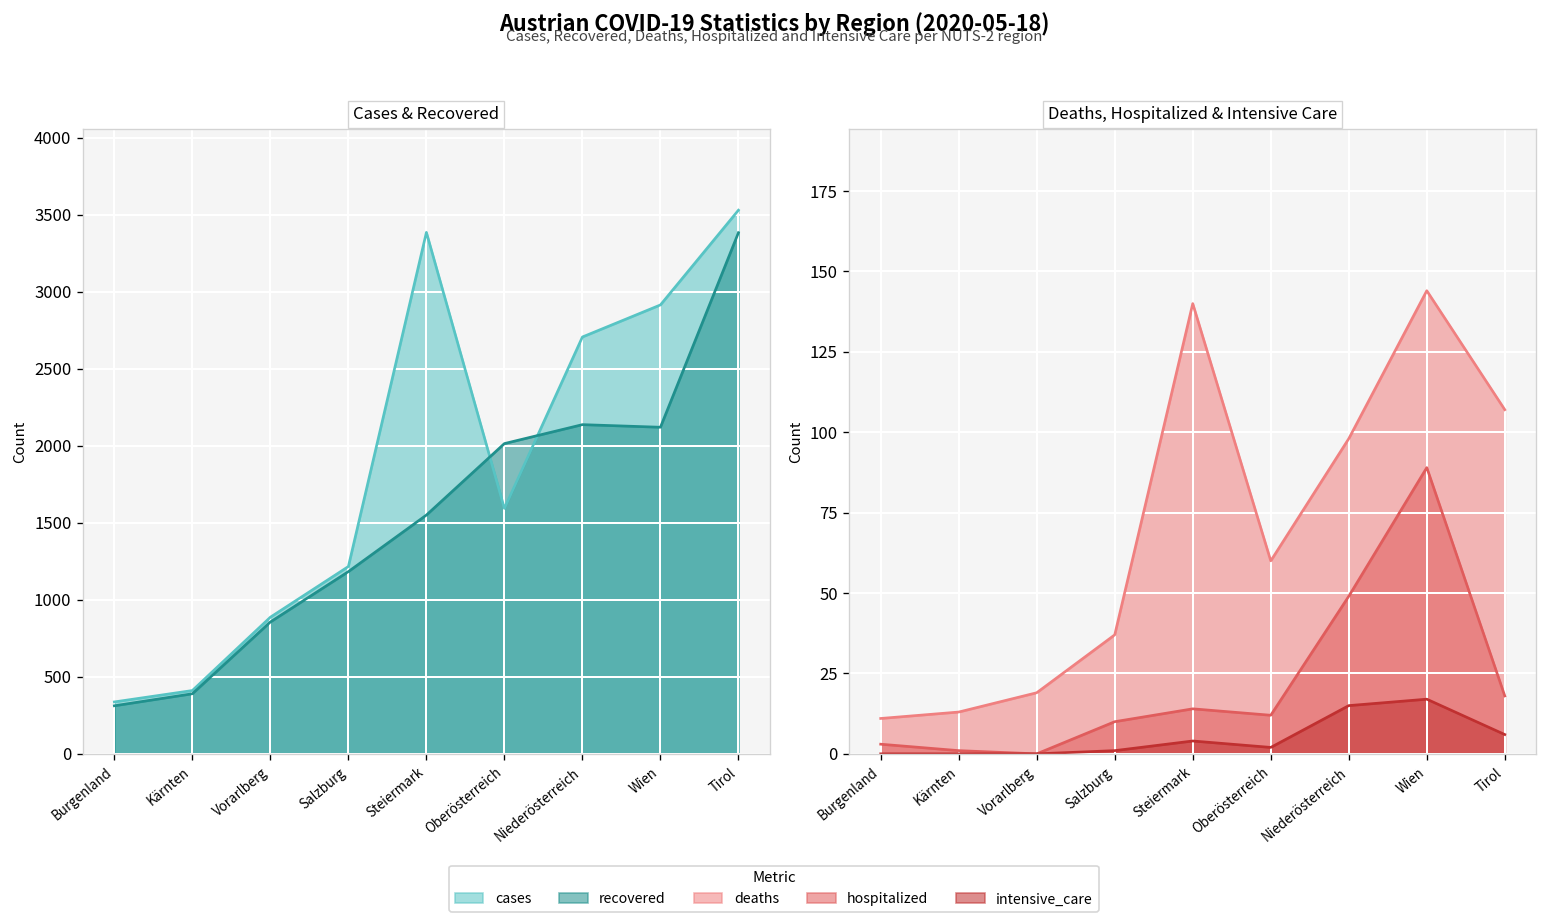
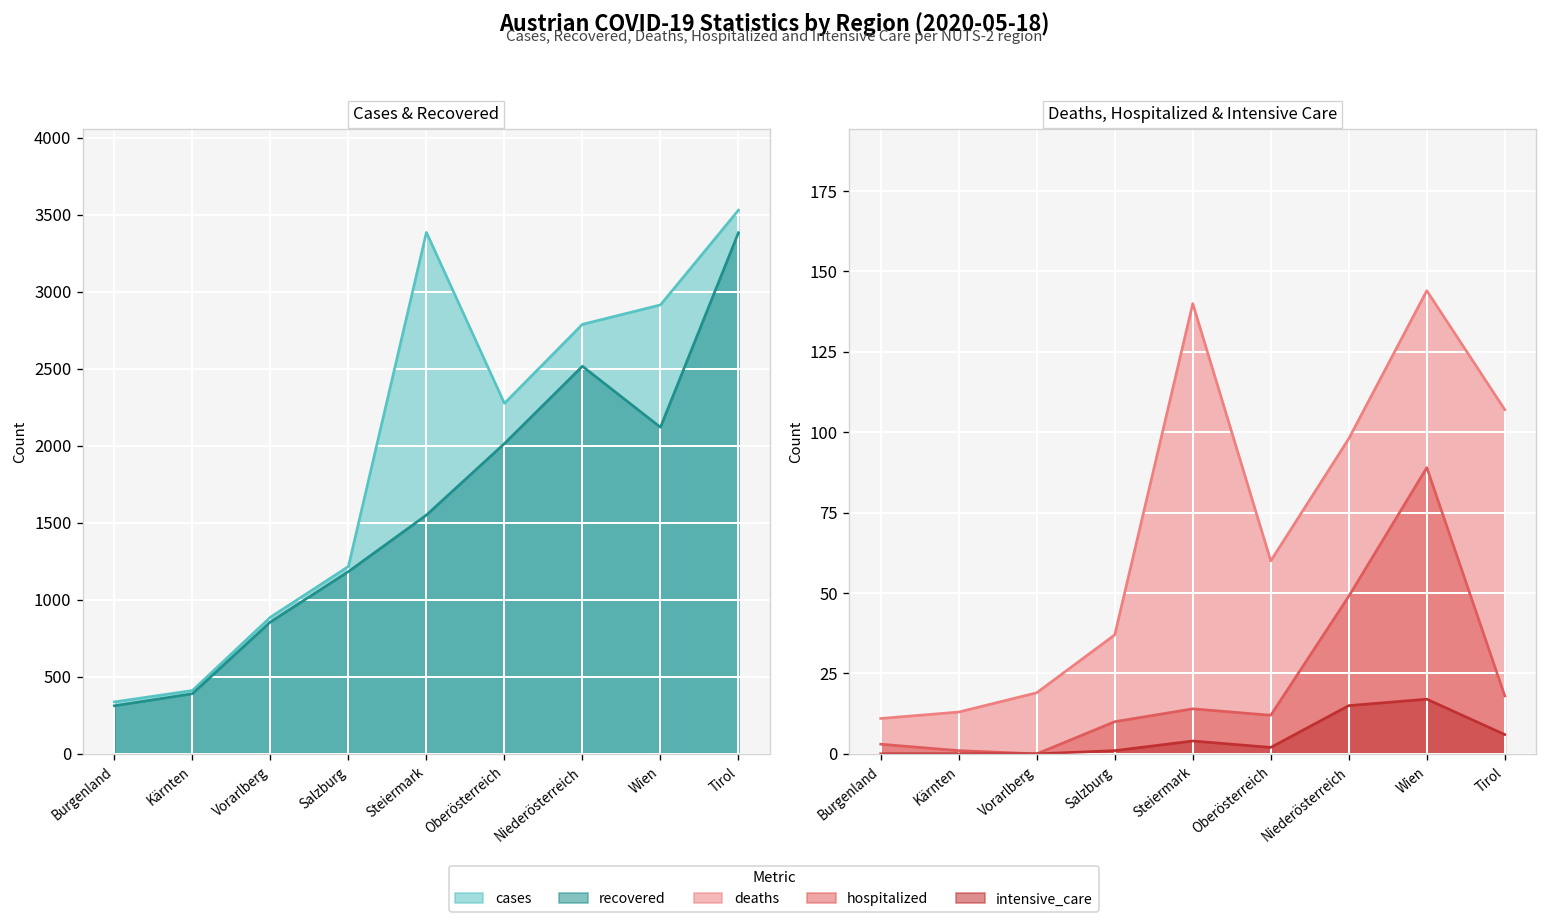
Cases & Recovered, cases, Oberösterreich: 1590 -> 2280
Cases & Recovered, cases, Niederösterreich: 2710 -> 2790
Cases & Recovered, recovered, Niederösterreich: 2140 -> 2520
